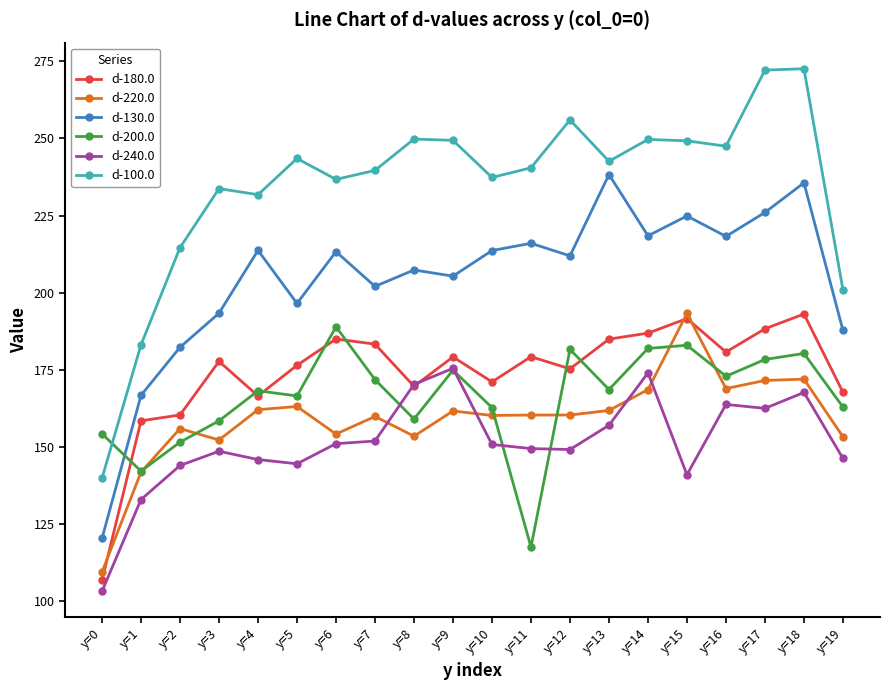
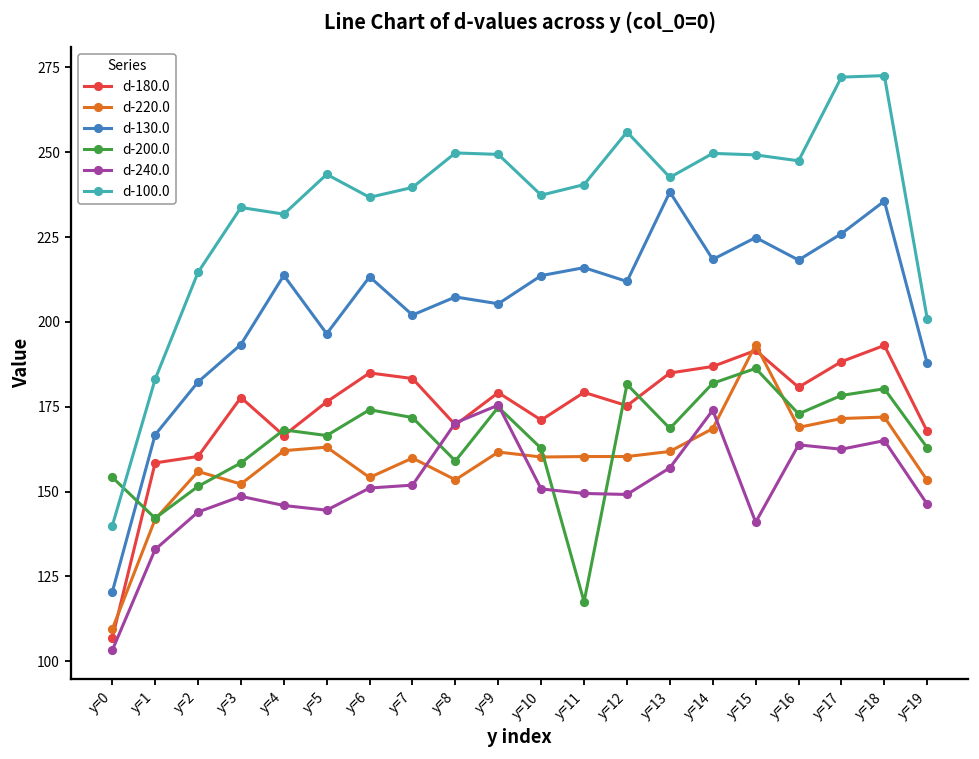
d-200.0, y=6: 189 -> 174
d-200.0, y=15: 183 -> 186
d-240.0, y=18: 168 -> 165
